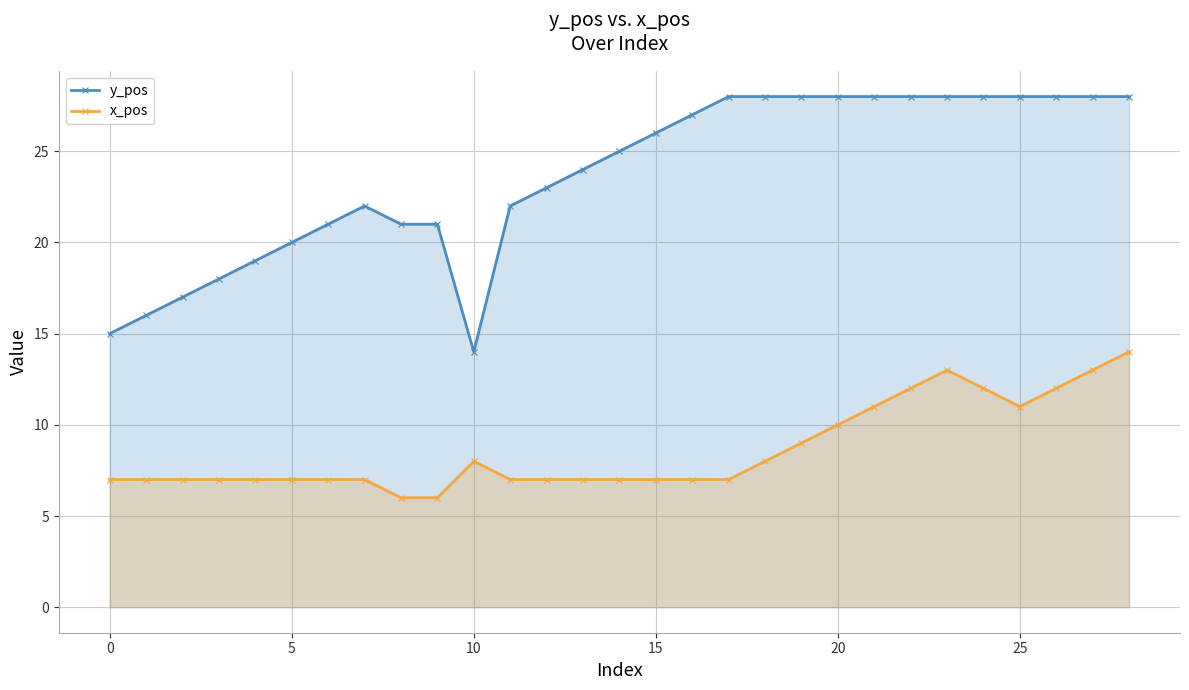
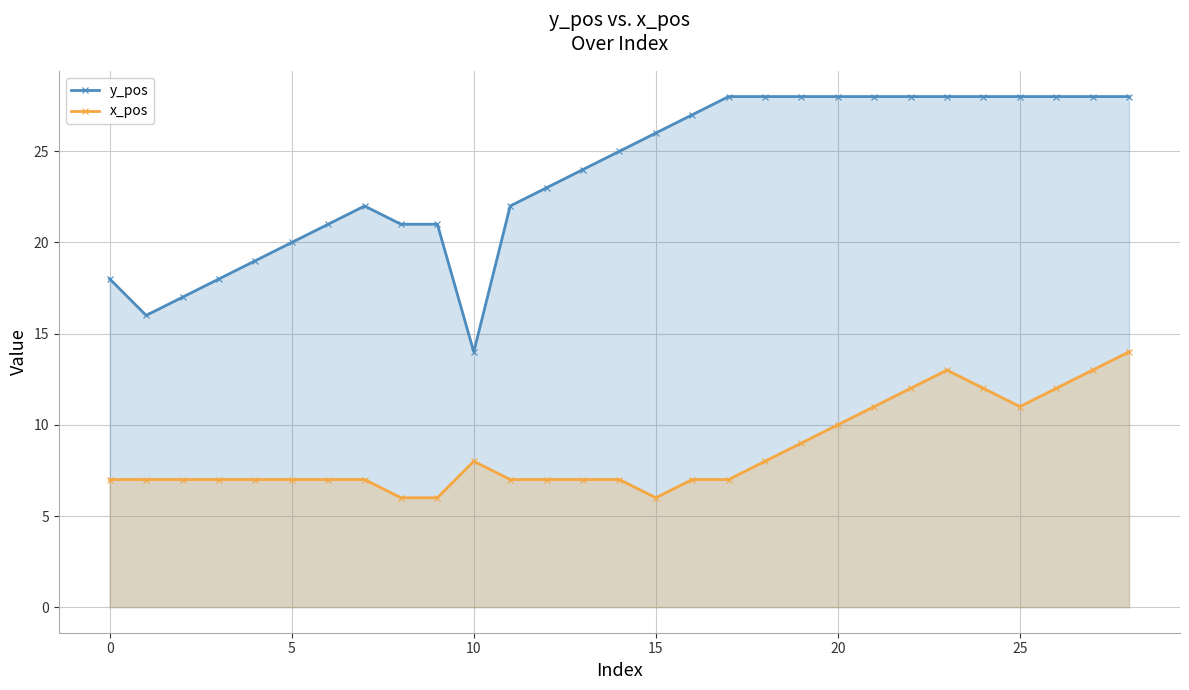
y_pos, 0: 15 -> 18
x_pos, 15: 7 -> 6
